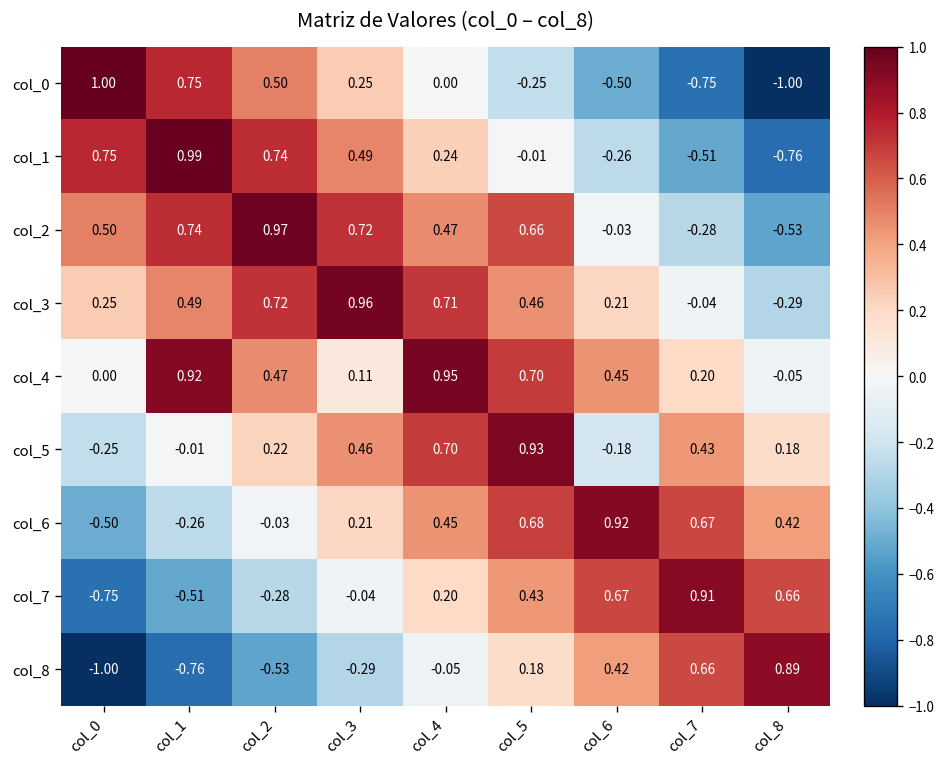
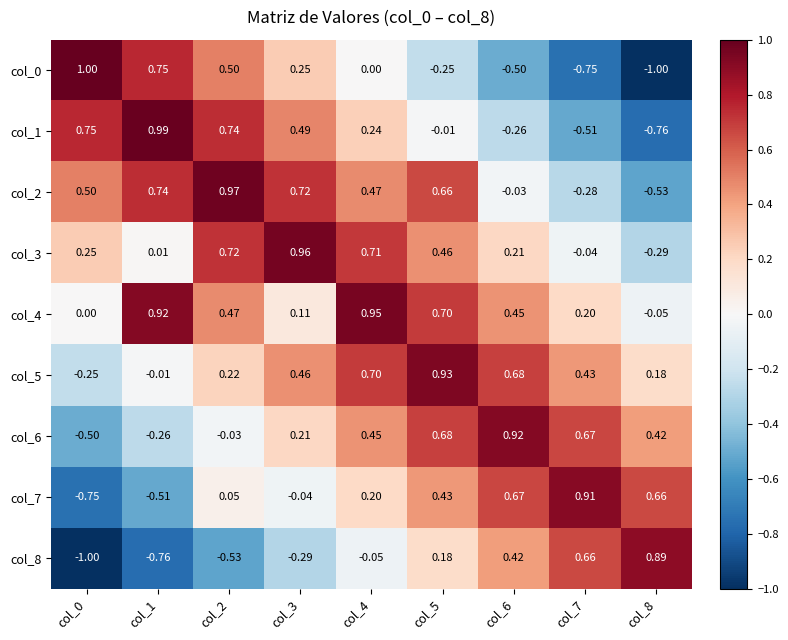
col_3, col_1: 0.49 -> 0.01
col_5, col_6: -0.18 -> 0.68
col_7, col_2: -0.28 -> 0.05
